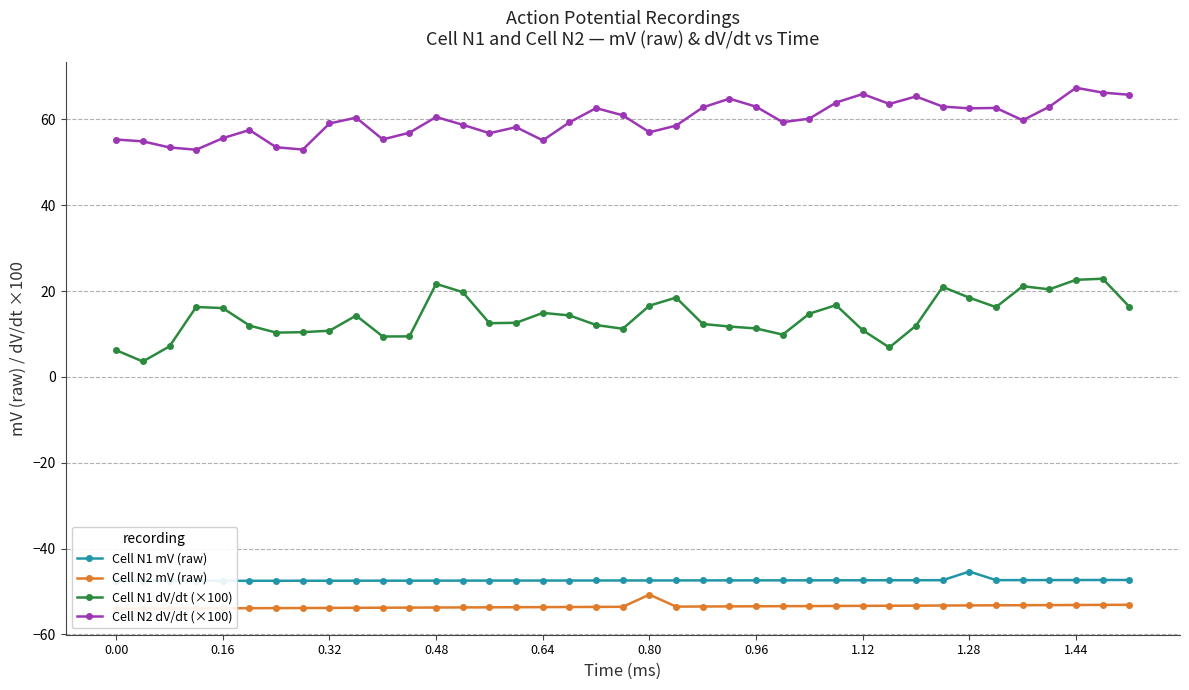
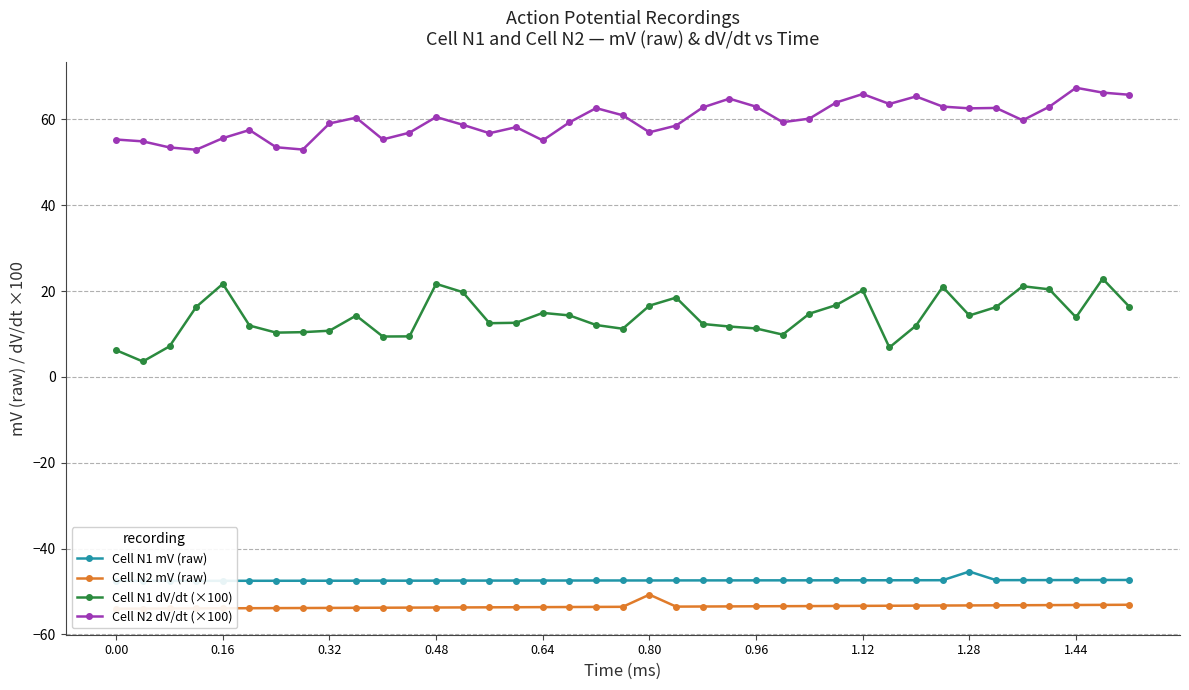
Cell N1 dV/dt (×100), 0.16: 16 -> 22
Cell N1 dV/dt (×100), 1.12: 11 -> 20
Cell N1 dV/dt (×100), 1.28: 18 -> 14
Cell N1 dV/dt (×100), 1.44: 23 -> 14
